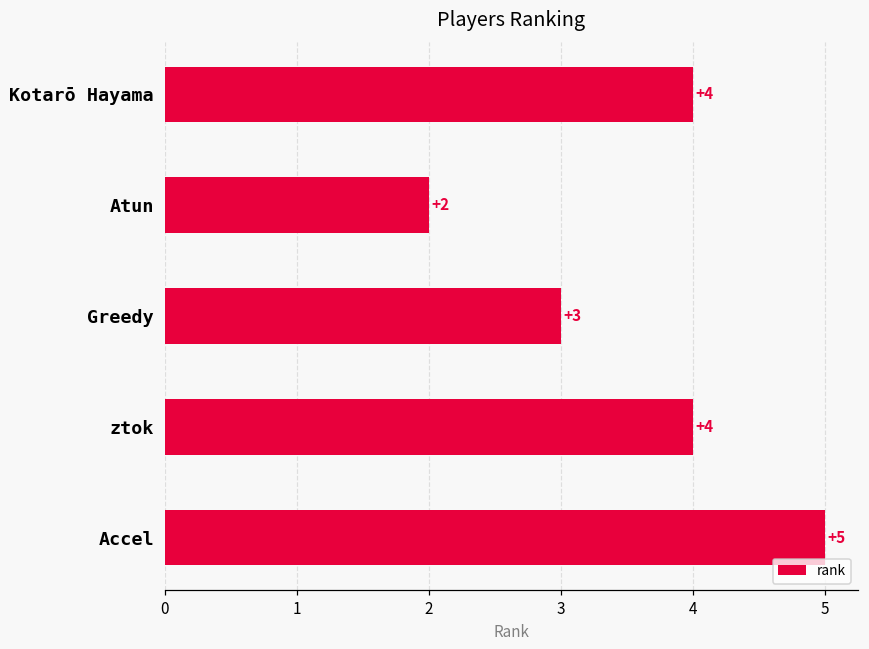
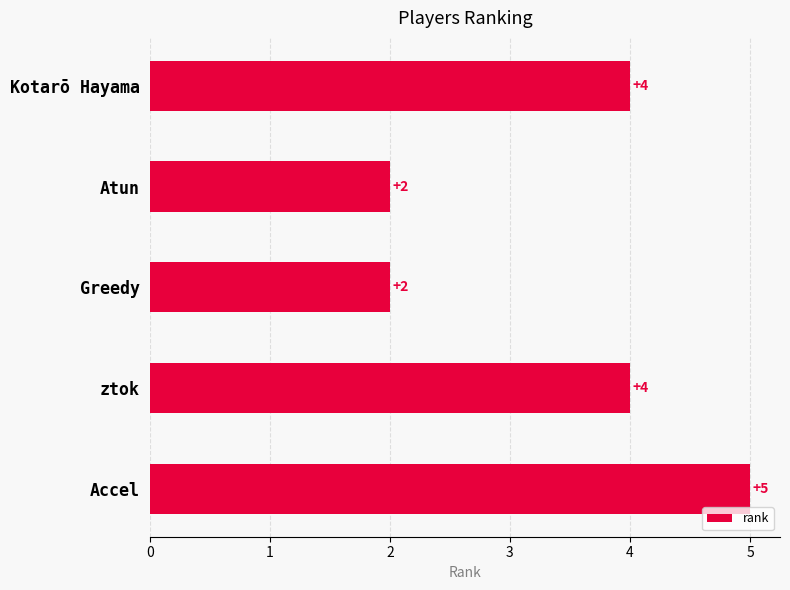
Greedy: +3 -> +2
